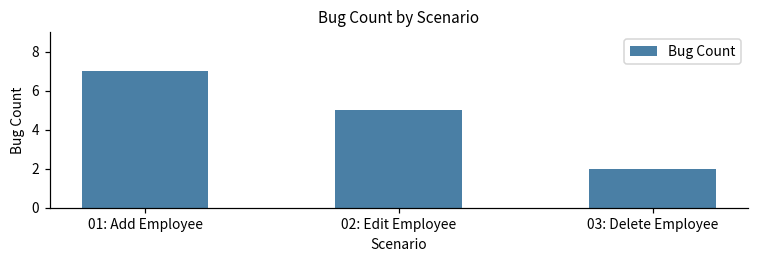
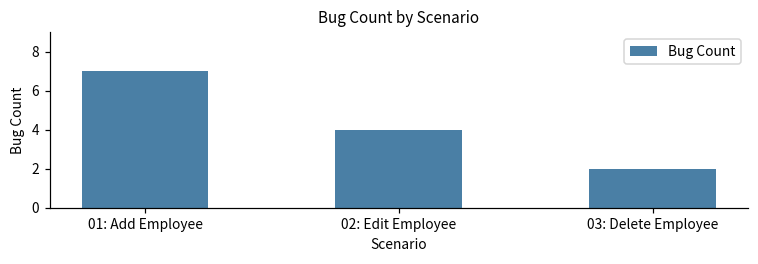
02: Edit Employee: 5 -> 4
